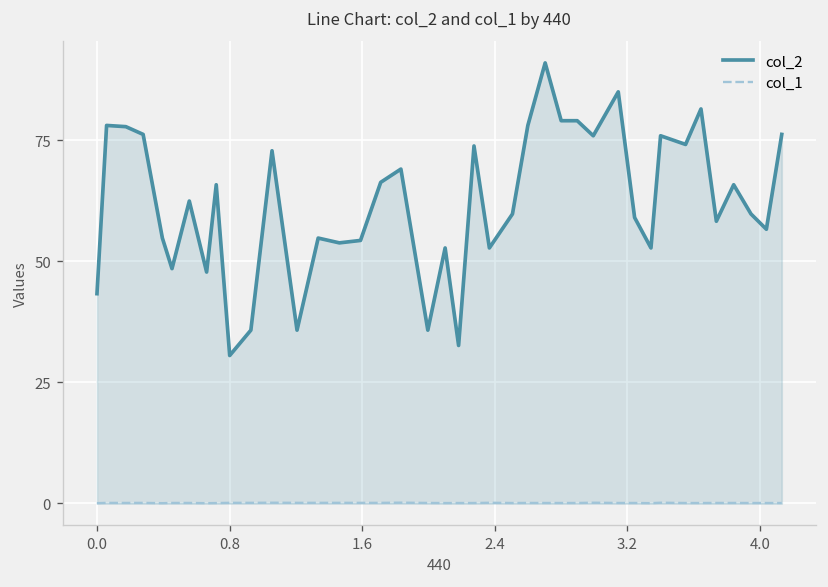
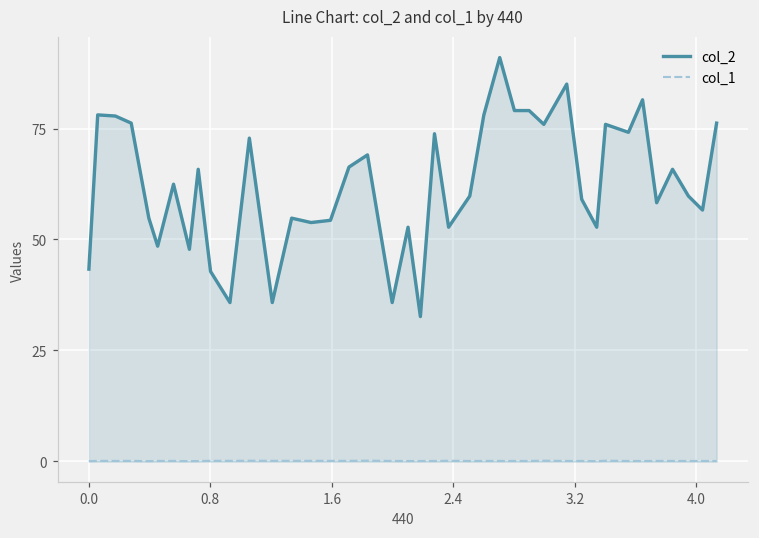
col_2, 0.8: 31 -> 43
